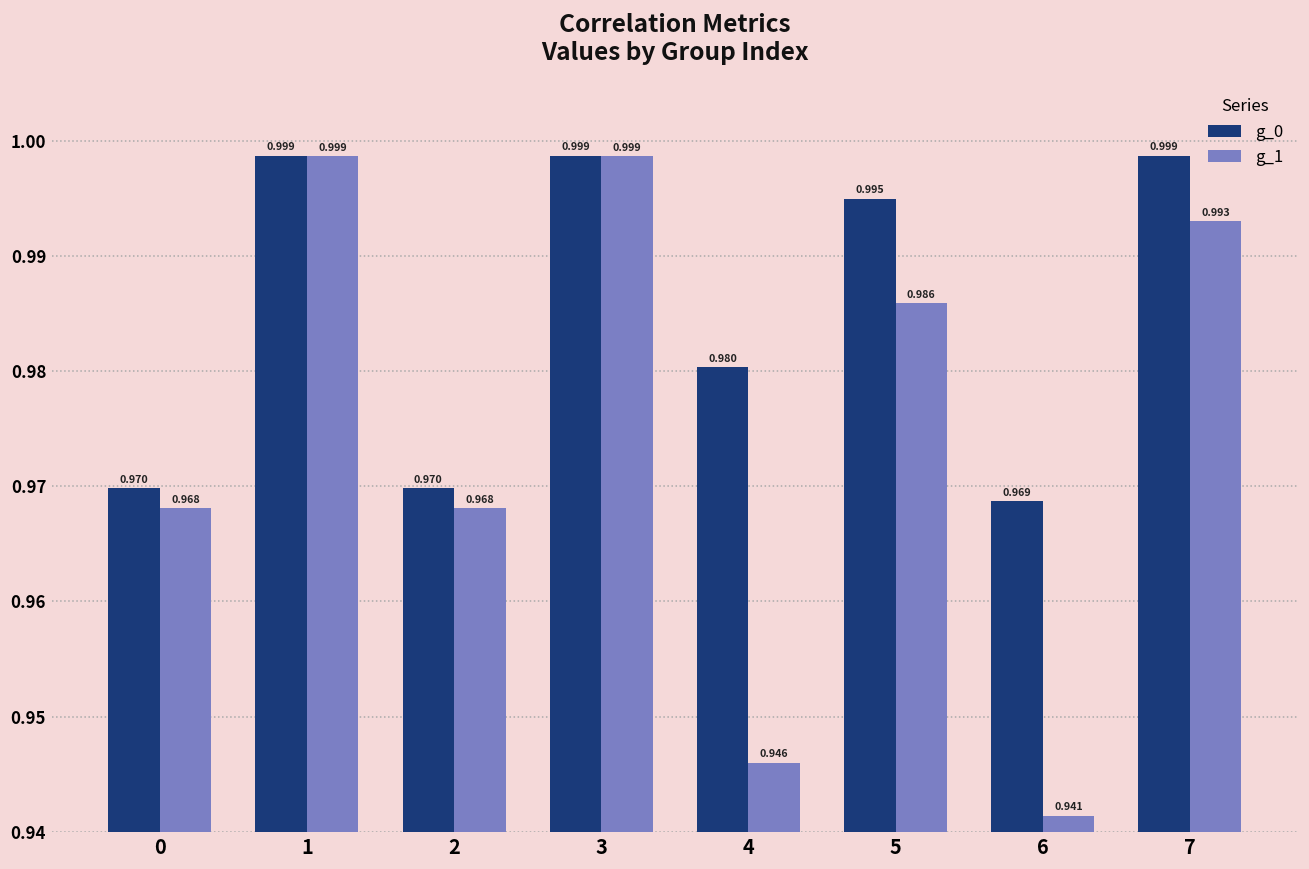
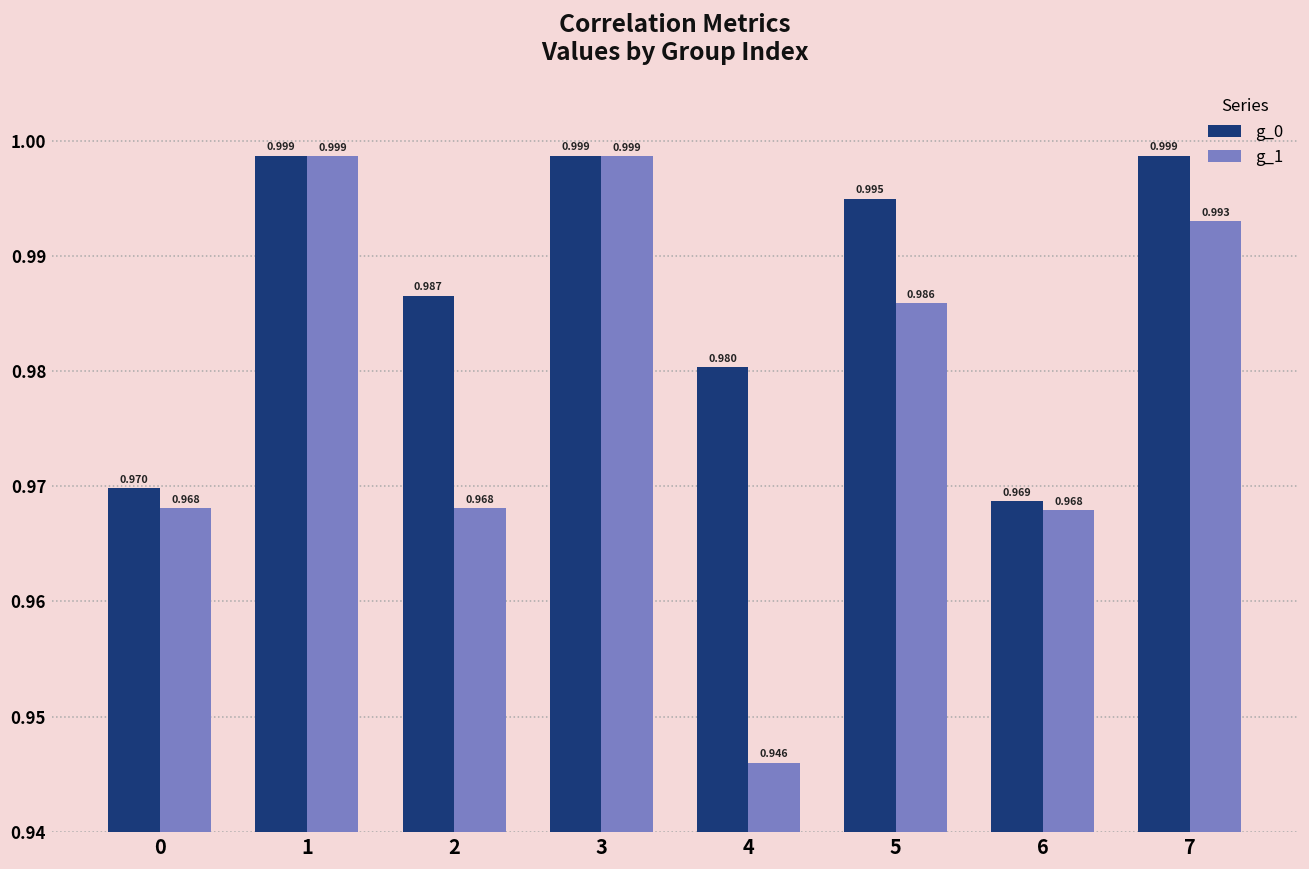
g_0, 2: 0.970 -> 0.987
g_1, 6: 0.941 -> 0.968
